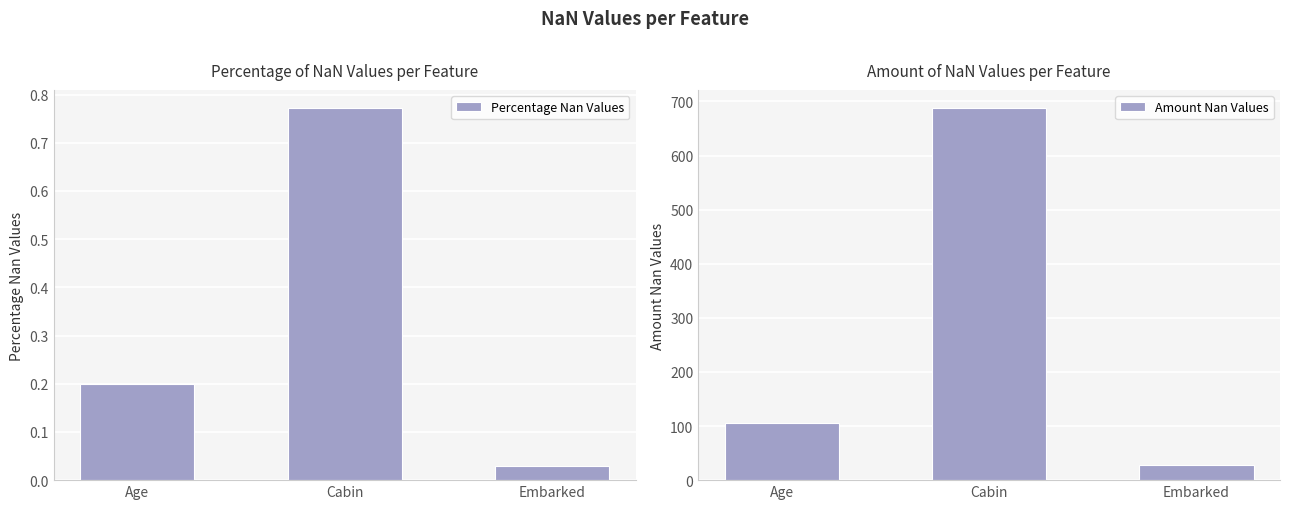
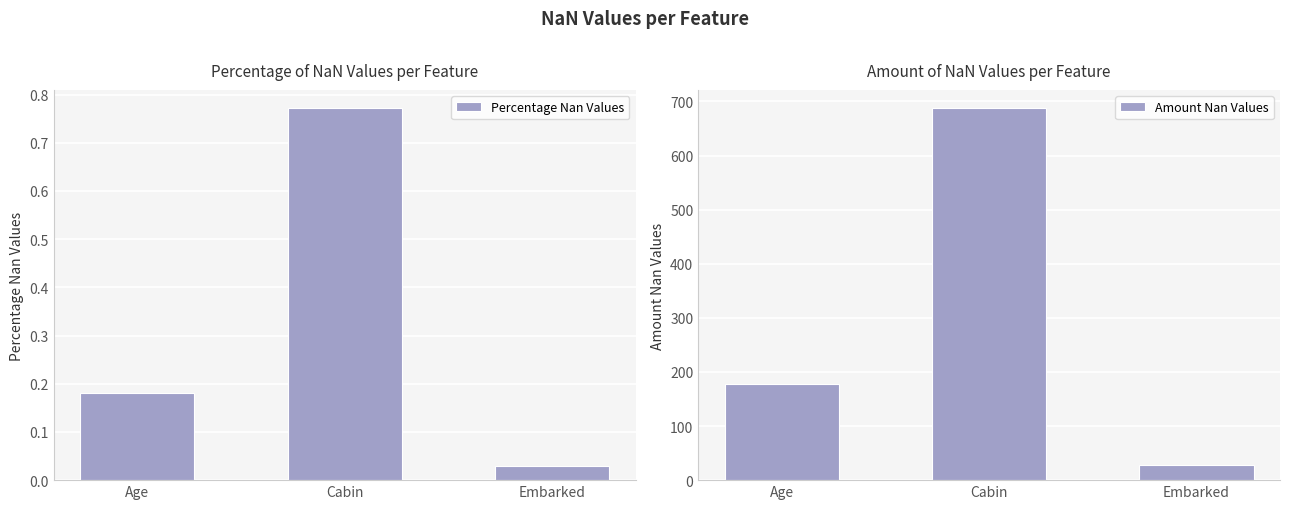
Percentage of NaN Values per Feature, Age: 0.20 -> 0.18
Amount of NaN Values per Feature, Age: 110 -> 180
